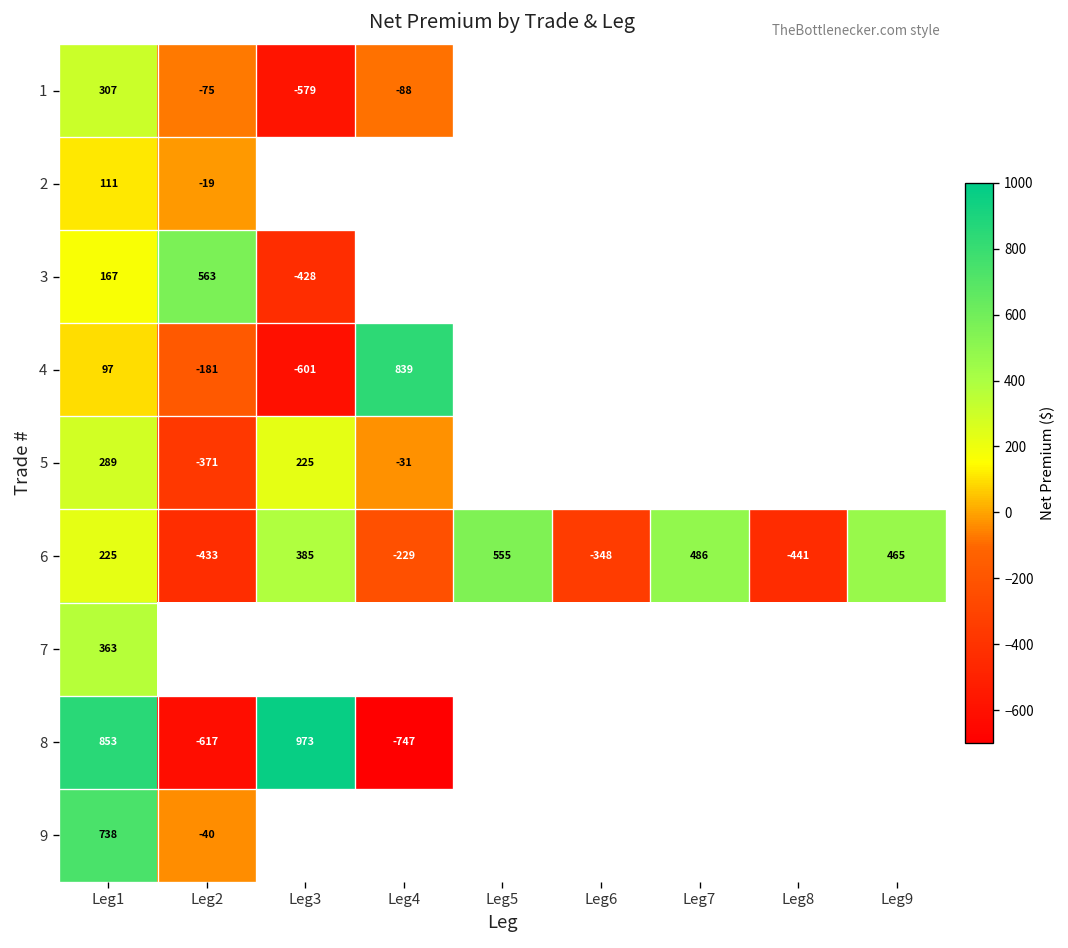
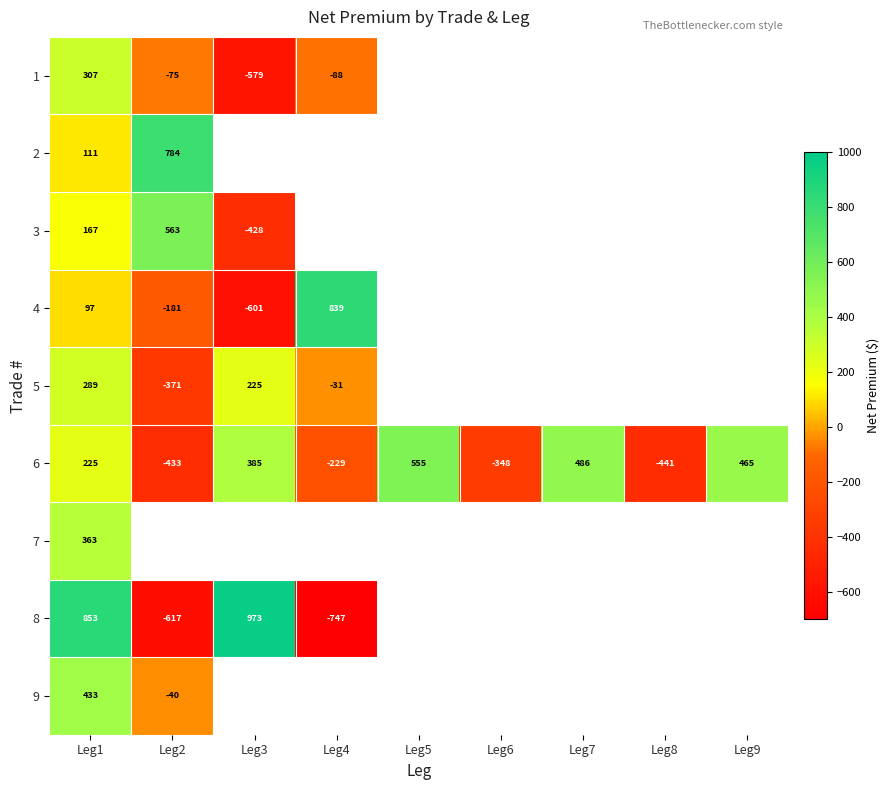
2, Leg2: -19 -> 784
9, Leg1: 738 -> 433
